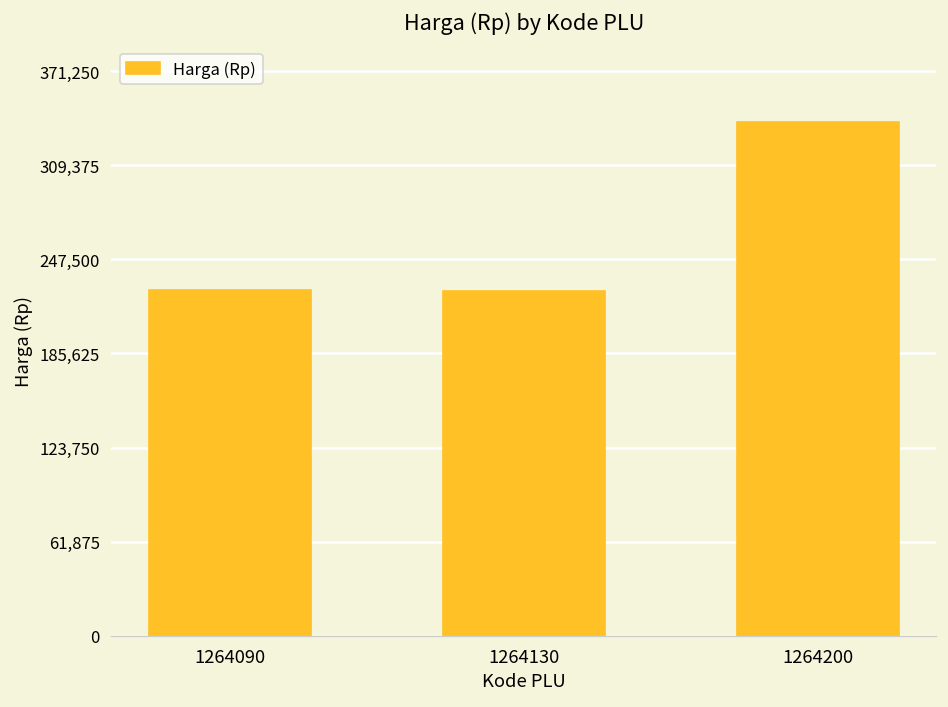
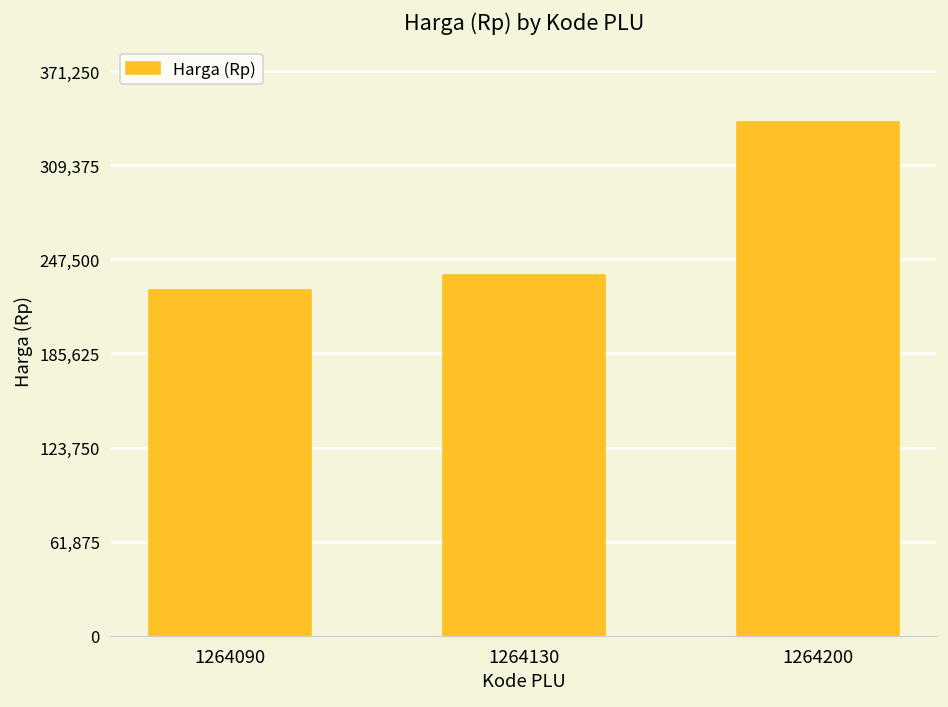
1264130: 227,000 -> 237,000
